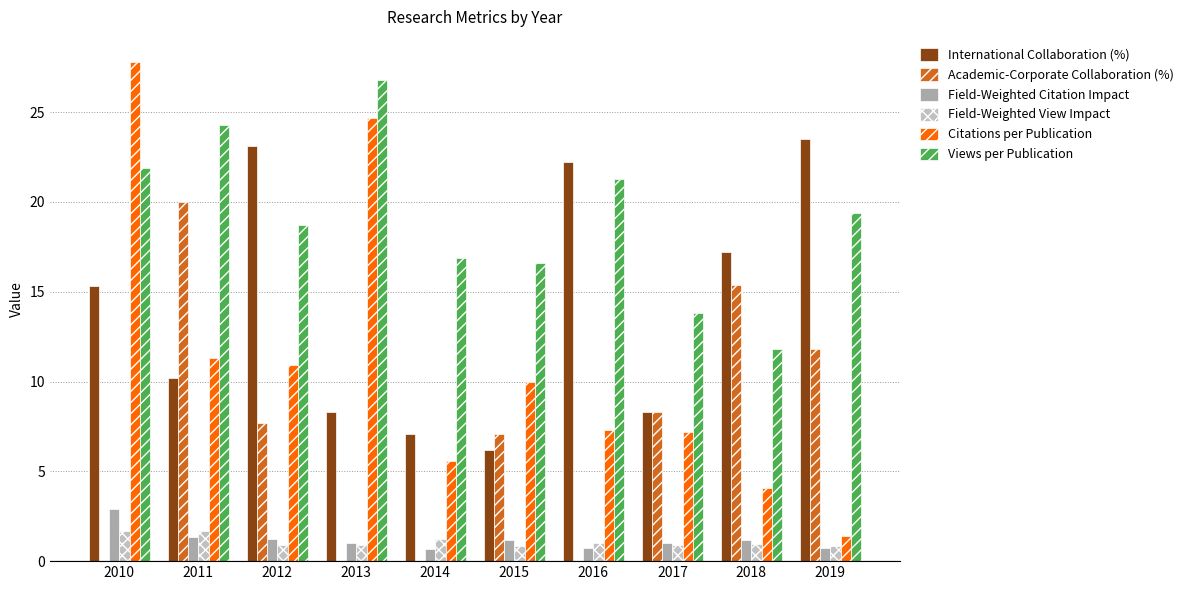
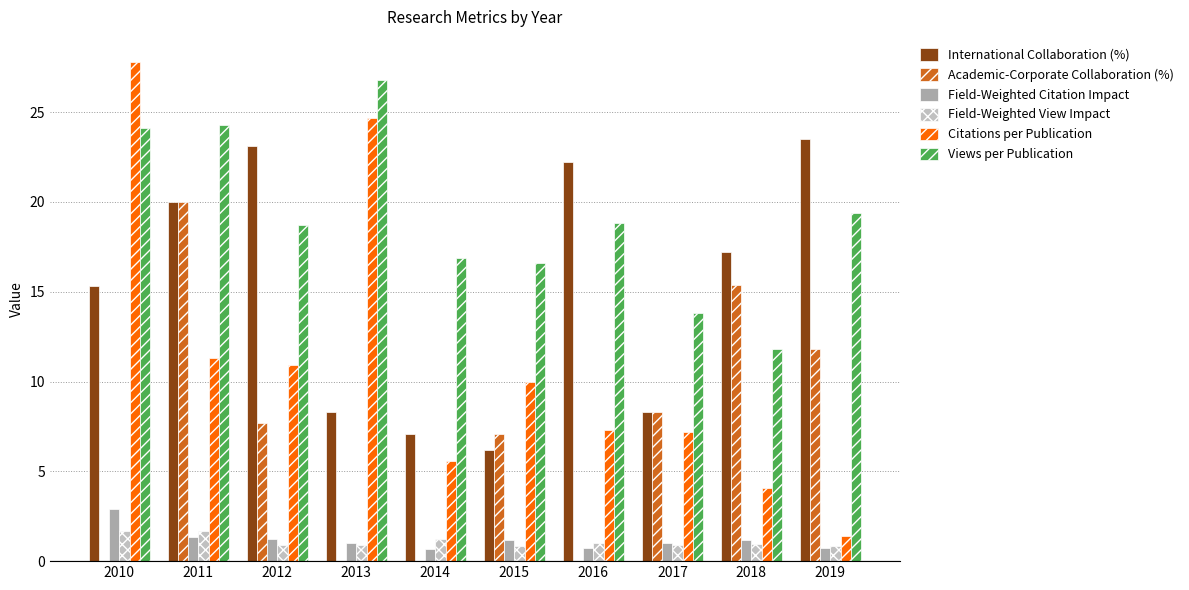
Views per Publication, 2010: 21.9 -> 24.1
International Collaboration (%), 2011: 10.2 -> 20.0
Views per Publication, 2016: 21.3 -> 18.8
